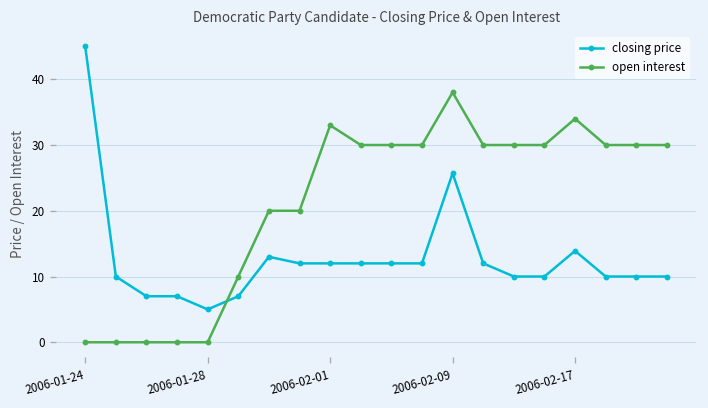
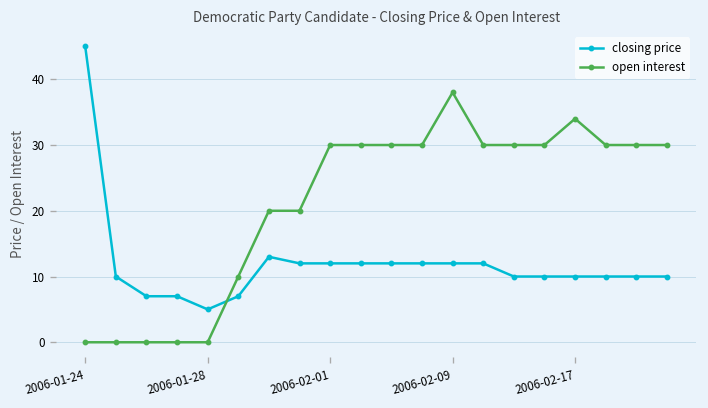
open interest, 2006-02-01: 33 -> 30
closing price, 2006-02-09: 26 -> 12
closing price, 2006-02-17: 14 -> 10
